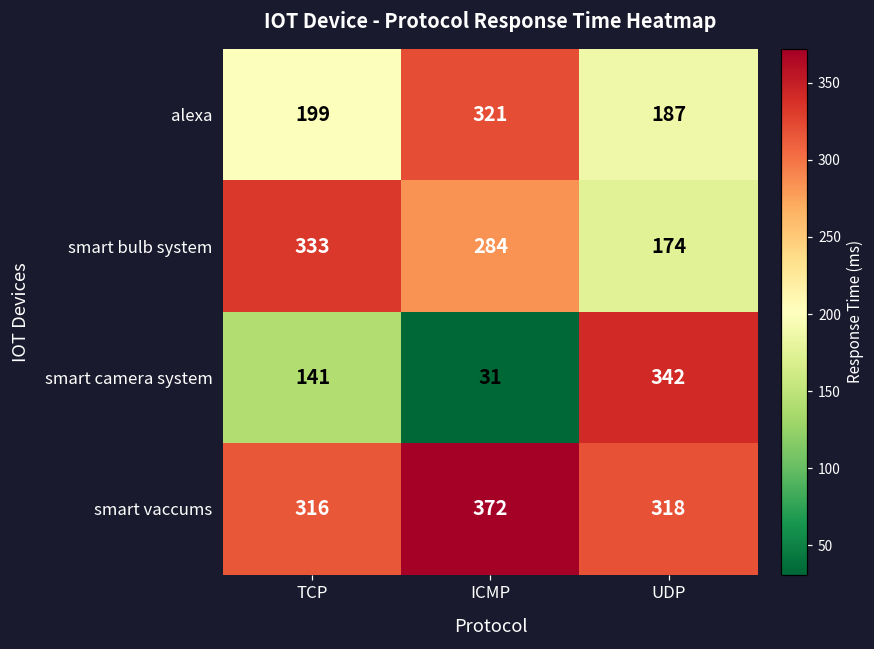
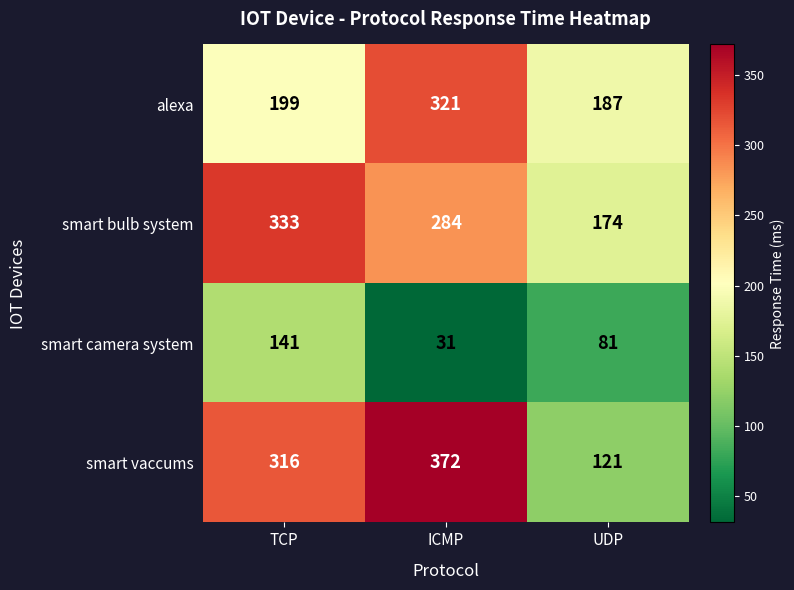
smart camera system, UDP: 342 -> 81
smart vaccums, UDP: 318 -> 121
